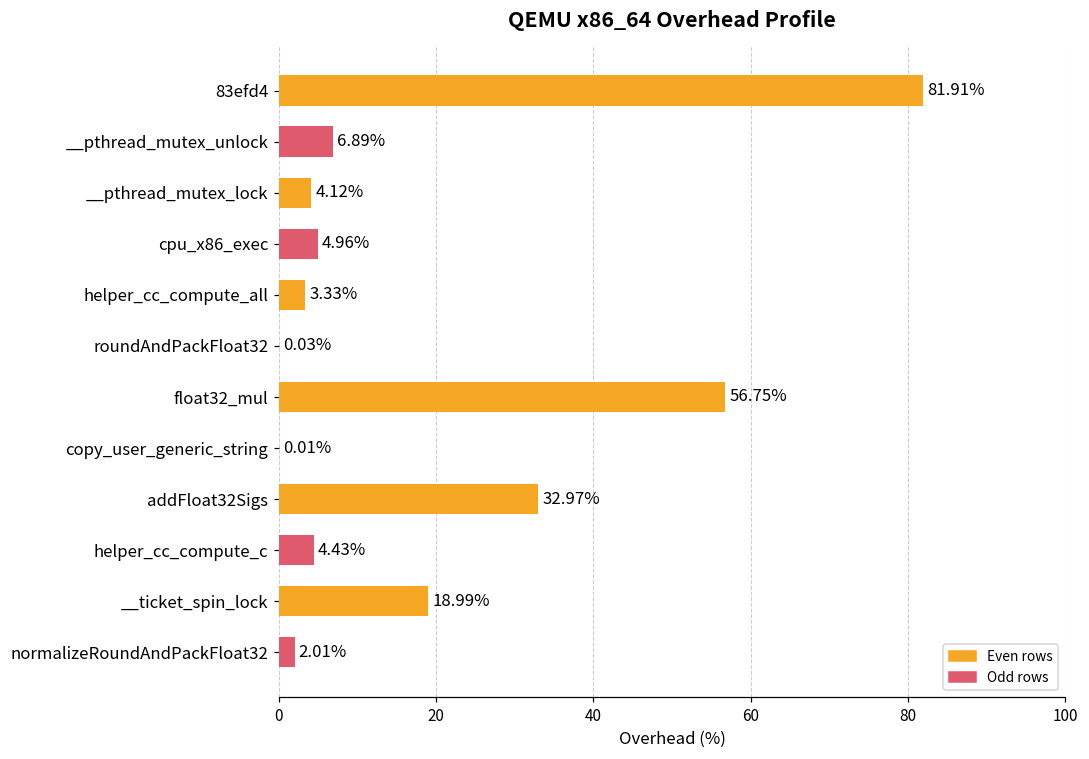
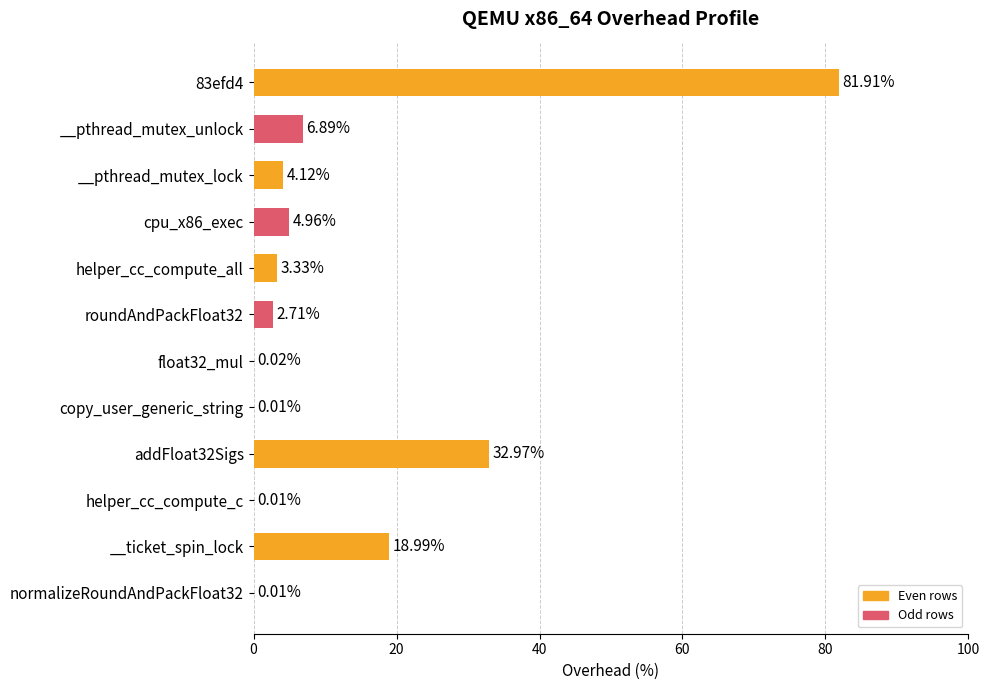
roundAndPackFloat32: 0.03% -> 2.71%
float32_mul: 56.75% -> 0.02%
helper_cc_compute_c: 4.43% -> 0.01%
normalizeRoundAndPackFloat32: 2.01% -> 0.01%
